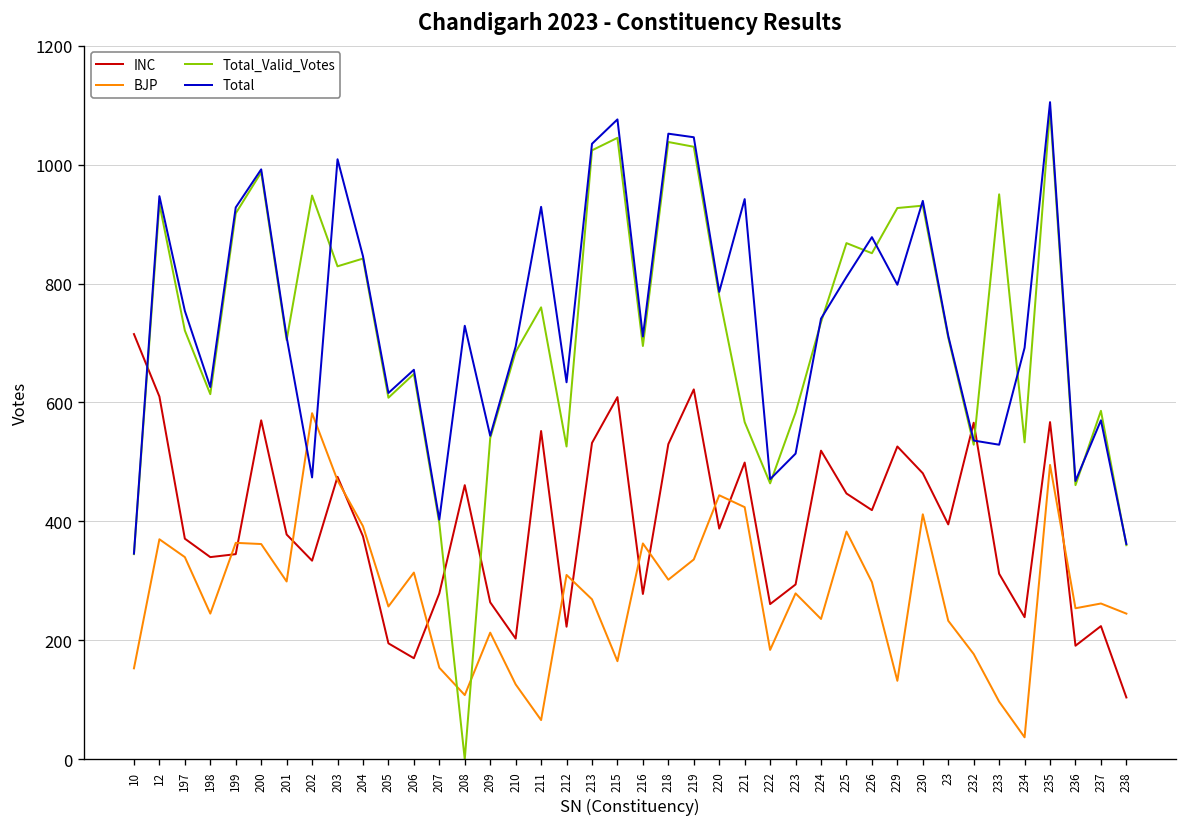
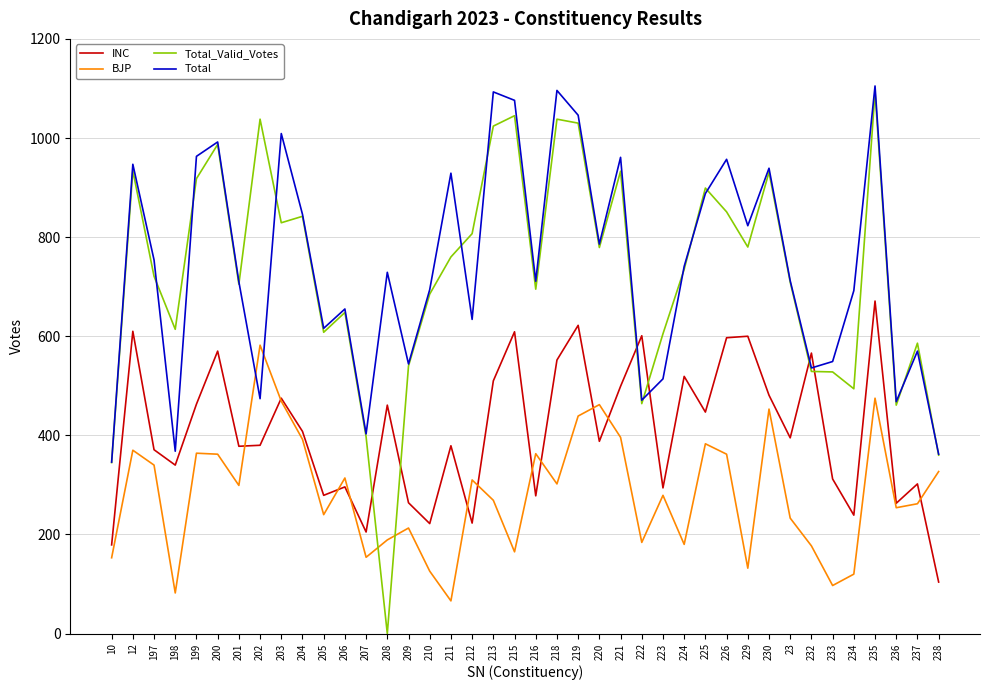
INC, 10: 720 -> 180
BJP, 198: 250 -> 80
Total, 198: 630 -> 370
INC, 199: 350 -> 460
Total, 199: 930 -> 960
INC, 202: 330 -> 380
Total_Valid_Votes, 202: 950 -> 1040
INC, 204: 380 -> 410
INC, 205: 200 -> 280
BJP, 205: 260 -> 240
INC, 206: 170 -> 300
INC, 207: 280 -> 210
BJP, 208: 110 -> 190
INC, 210: 200 -> 220
INC, 211: 550 -> 380
Total_Valid_Votes, 212: 530 -> 810
INC, 213: 530 -> 510
Total, 213: 1040 -> 1090
INC, 218: 530 -> 550
Total, 218: 1050 -> 1100
BJP, 219: 340 -> 440
BJP, 220: 440 -> 460
BJP, 221: 420 -> 400
Total_Valid_Votes, 221: 570 -> 930
Total, 221: 940 -> 960
INC, 222: 260 -> 600
Total_Valid_Votes, 223: 580 -> 610
BJP, 224: 240 -> 180
Total_Valid_Votes, 225: 870 -> 900
Total, 225: 810 -> 890
INC, 226: 420 -> 600
BJP, 226: 300 -> 360
Total, 226: 880 -> 960
INC, 229: 530 -> 600
Total_Valid_Votes, 229: 930 -> 780
Total, 229: 800 -> 820
BJP, 230: 410 -> 450
Total_Valid_Votes, 233: 950 -> 530
Total, 233: 530 -> 550
BJP, 234: 40 -> 120
Total_Valid_Votes, 234: 530 -> 490
INC, 235: 570 -> 670
BJP, 235: 500 -> 480
INC, 236: 190 -> 260
INC, 237: 220 -> 300
BJP, 238: 250 -> 330
